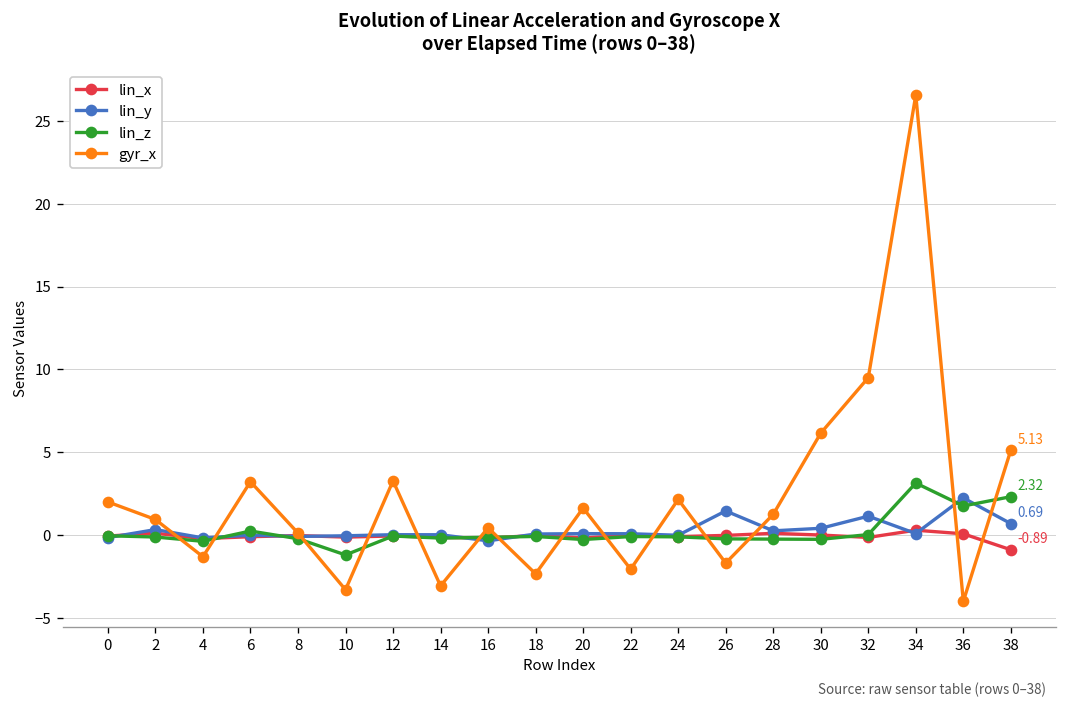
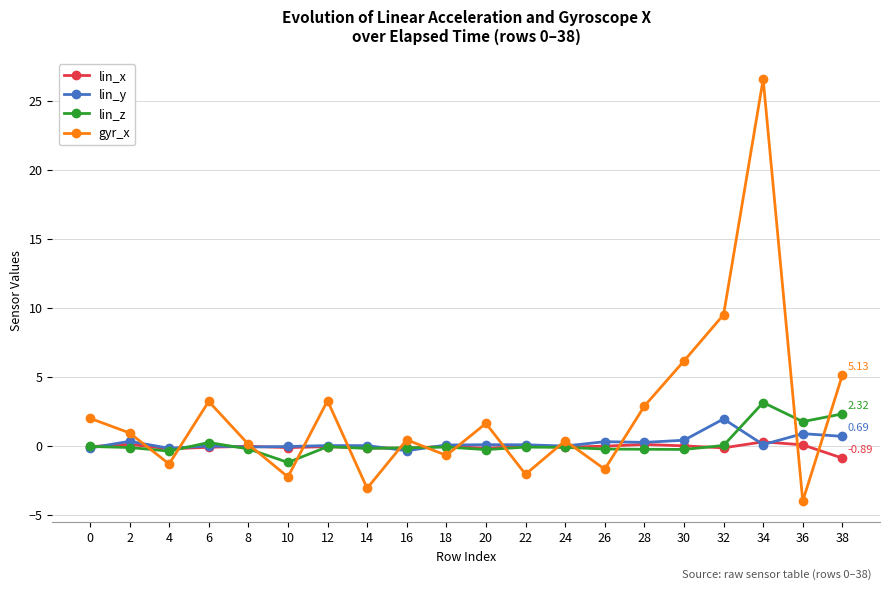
gyr_x, 10: -3.3 -> -2.3
gyr_x, 18: -2.3 -> -0.7
gyr_x, 24: 2.2 -> 0.4
lin_y, 26: 1.5 -> 0.3
gyr_x, 28: 1.3 -> 2.9
lin_y, 32: 1.1 -> 2.0
lin_y, 36: 2.2 -> 0.9
